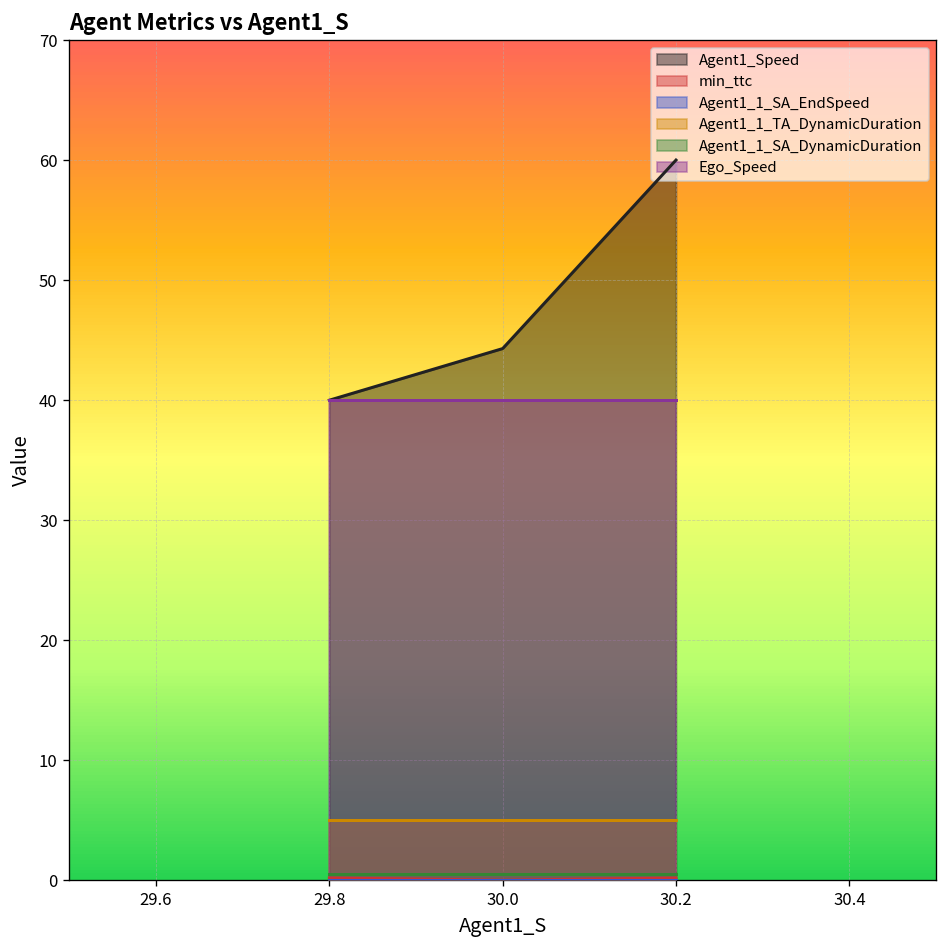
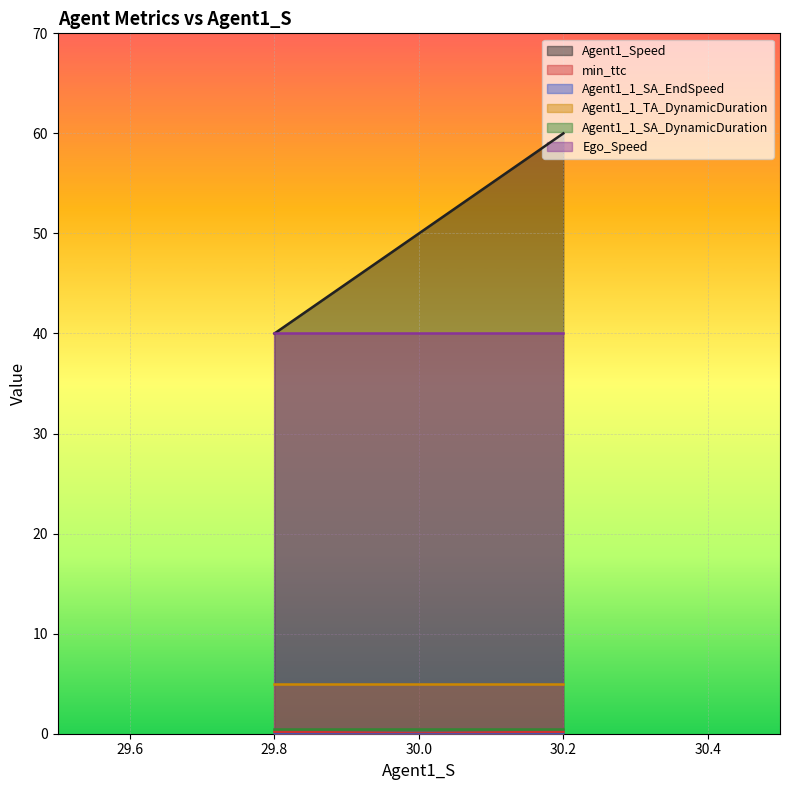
Agent1_Speed, 30.0: 44.3 -> 50.0
